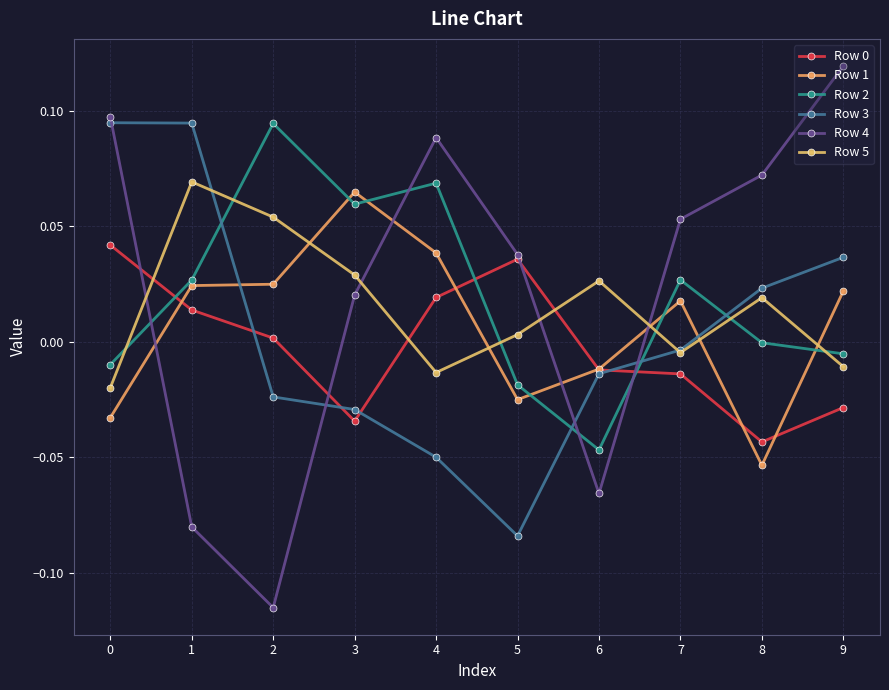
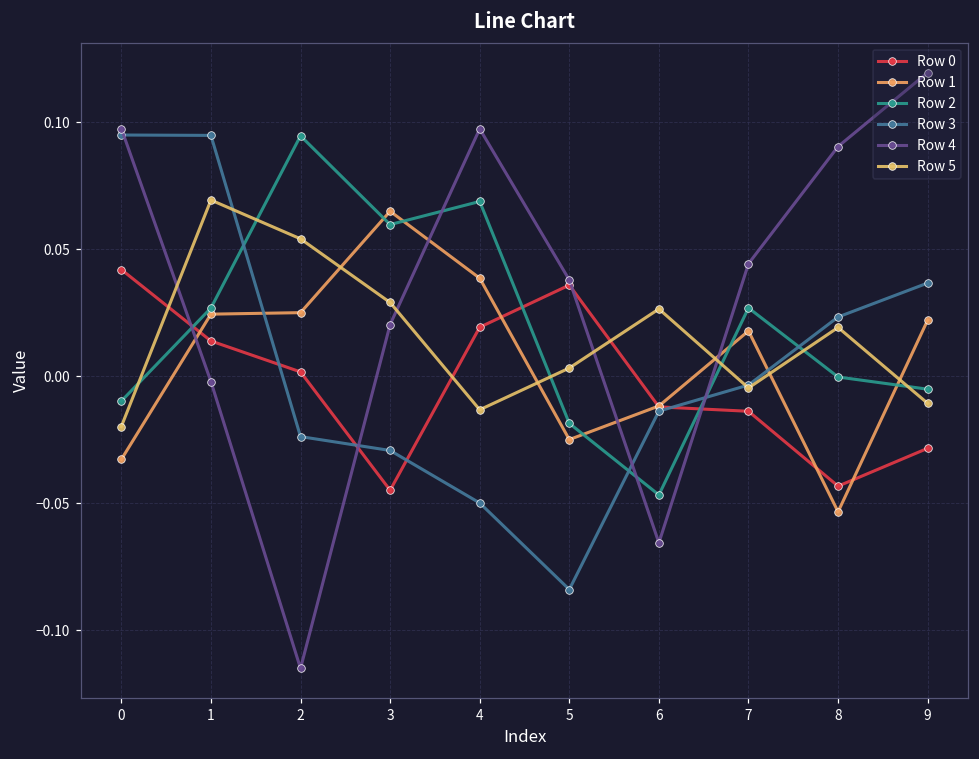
Row 4, 1: -0.080 -> -0.002
Row 0, 3: -0.034 -> -0.045
Row 4, 4: 0.088 -> 0.097
Row 4, 7: 0.053 -> 0.044
Row 4, 8: 0.072 -> 0.090
